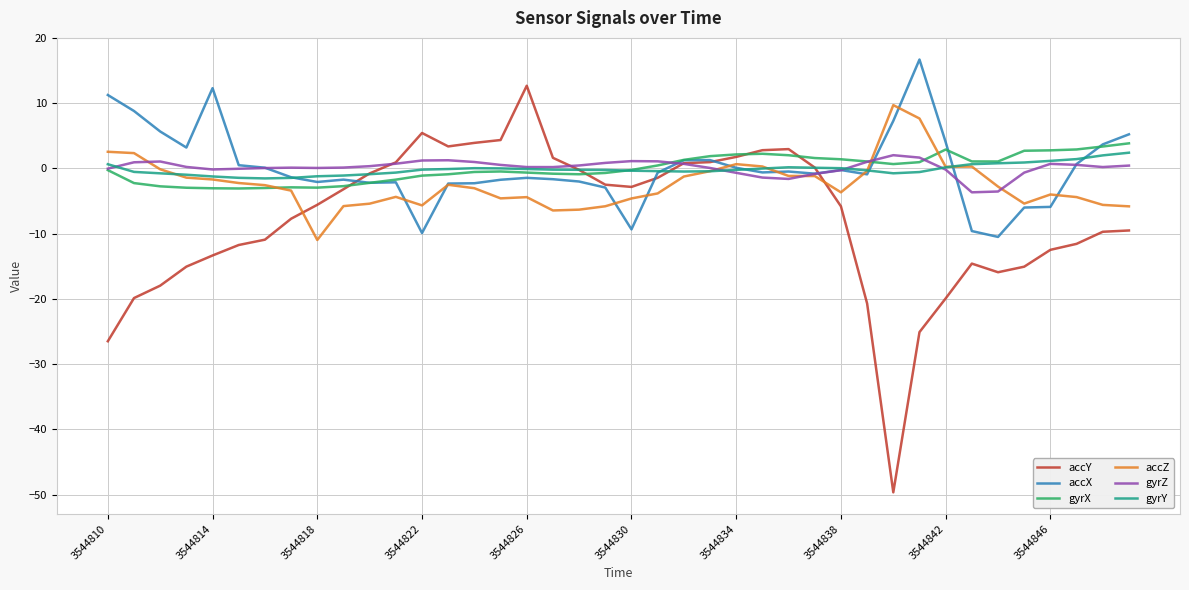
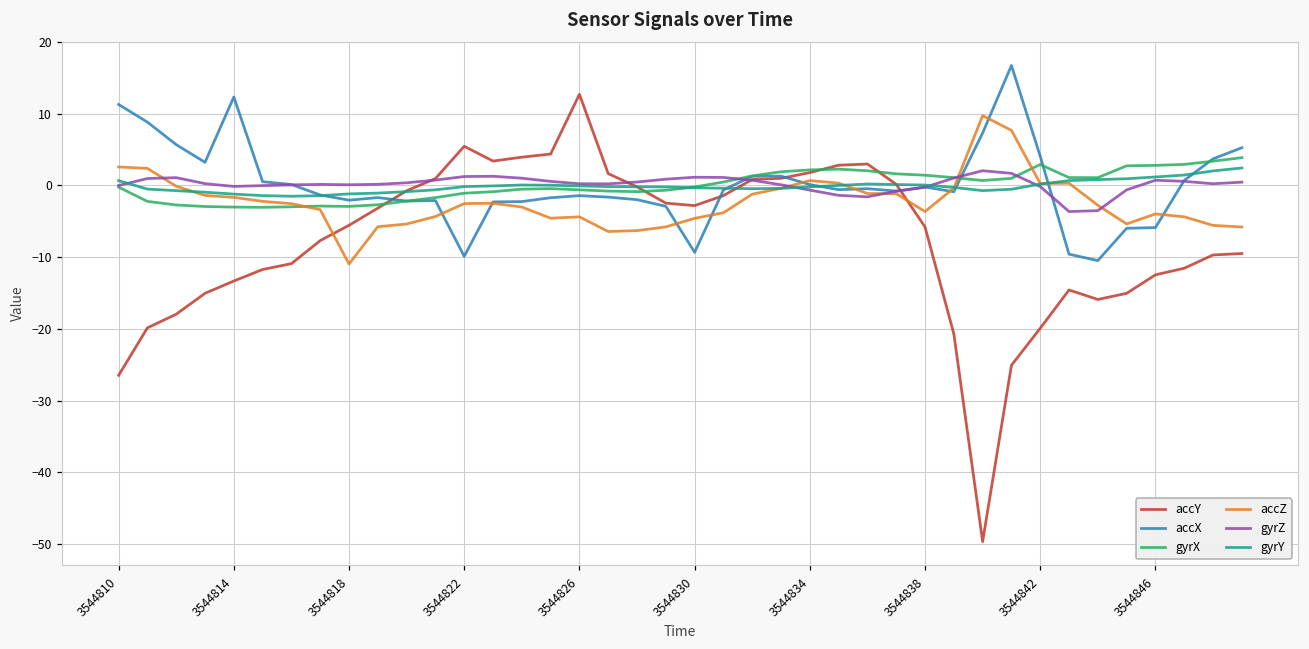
accZ, 3544822: -6 -> -3
